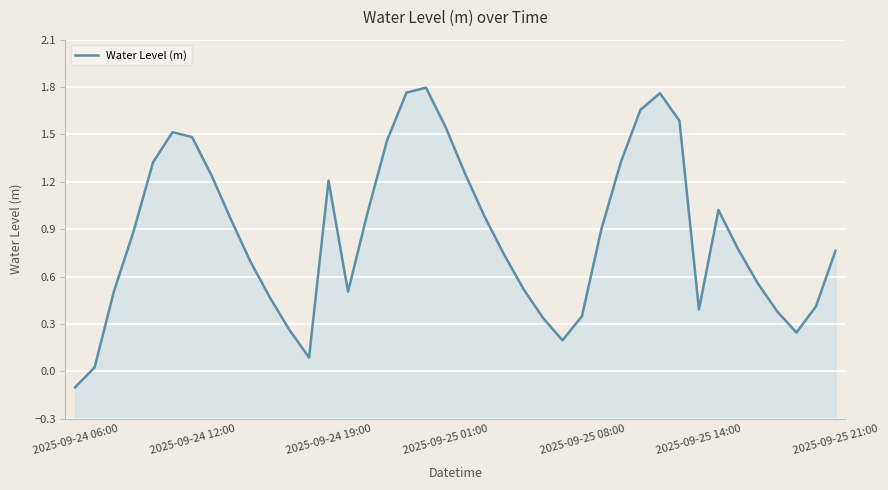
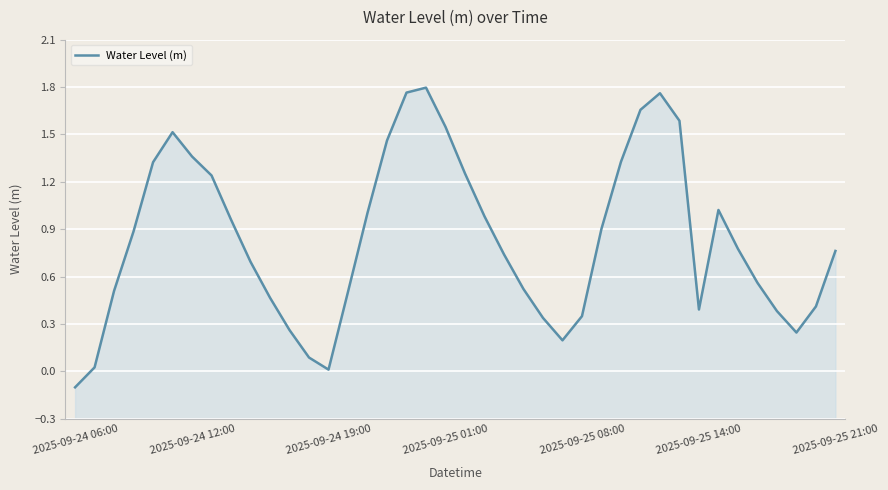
2025-09-24 12:00: 1.48 -> 1.36
2025-09-24 19:00: 1.21 -> 0.01
